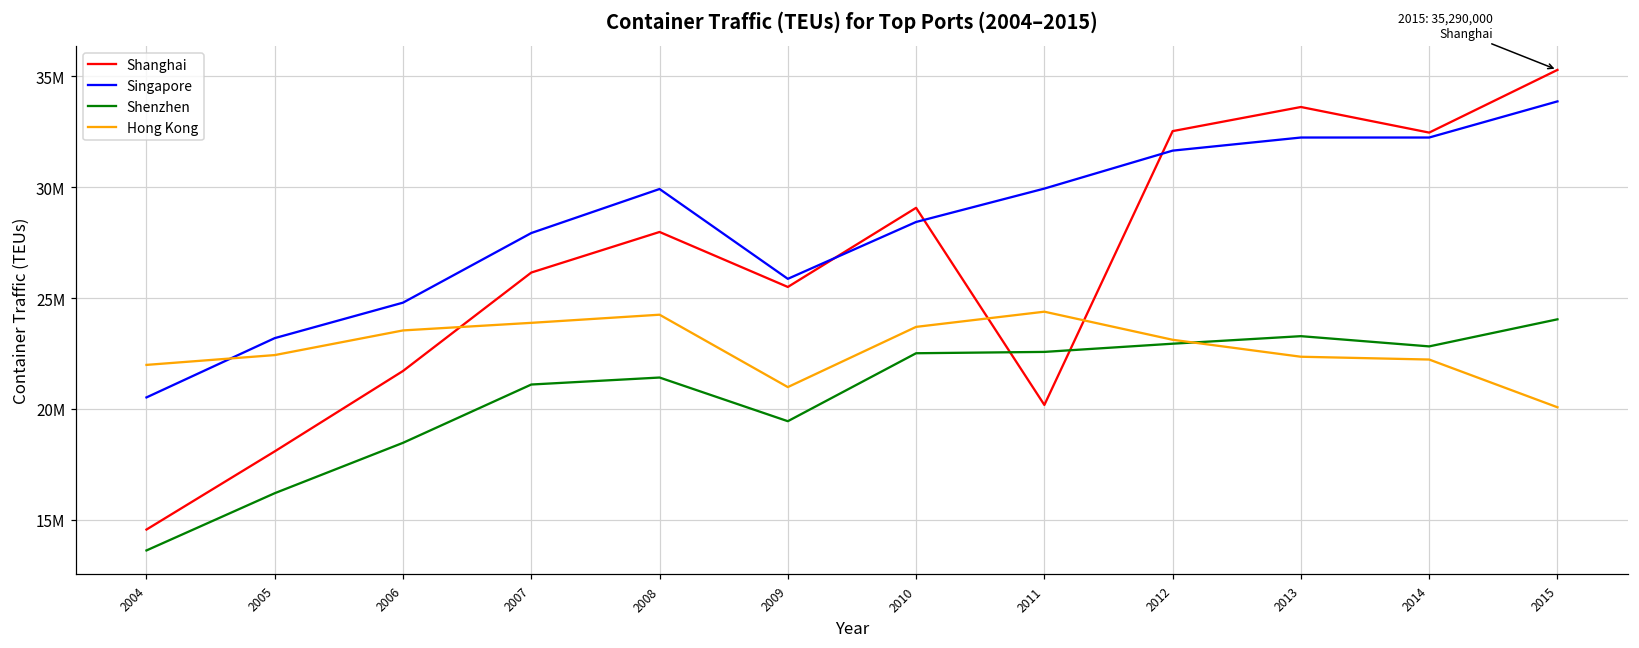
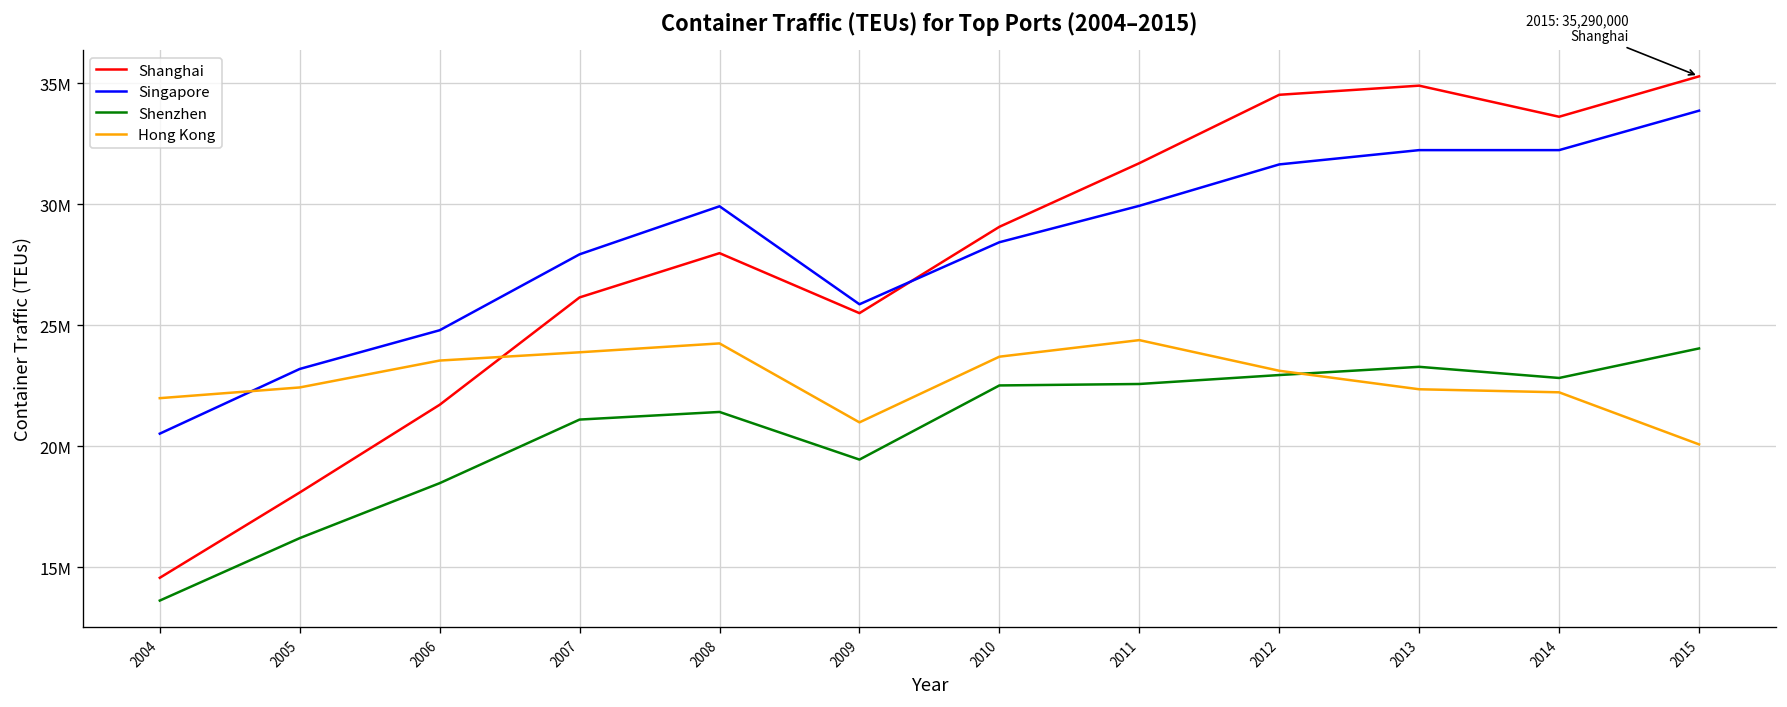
Shanghai, 2011: 20200000 -> 31700000
Shanghai, 2012: 32500000 -> 34500000
Shanghai, 2013: 33600000 -> 34900000
Shanghai, 2014: 32500000 -> 33600000
